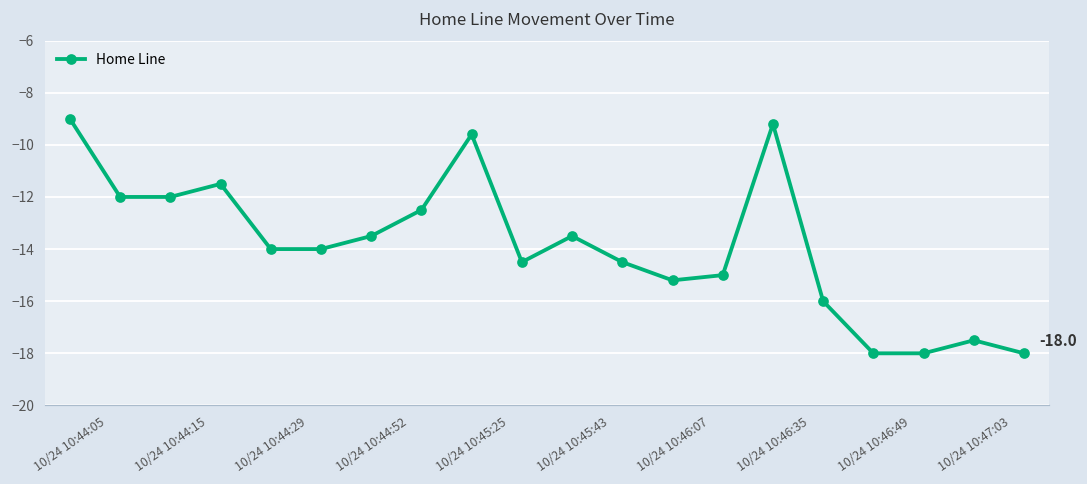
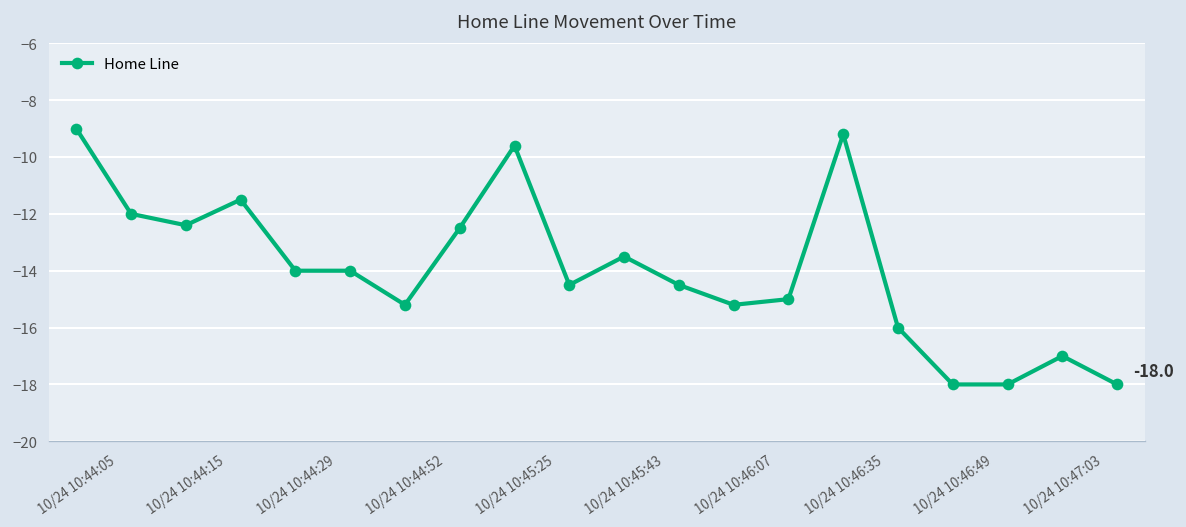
10/24 10:44:15: -12.0 -> -12.4
10/24 10:44:52: -13.5 -> -15.2
10/24 10:47:03: -17.5 -> -17.0
